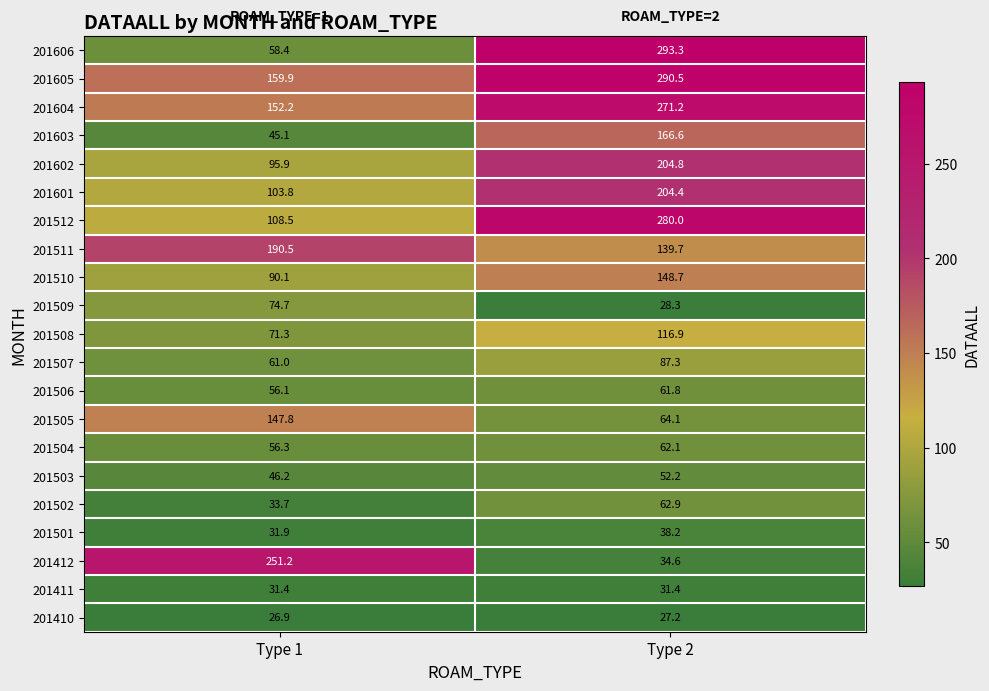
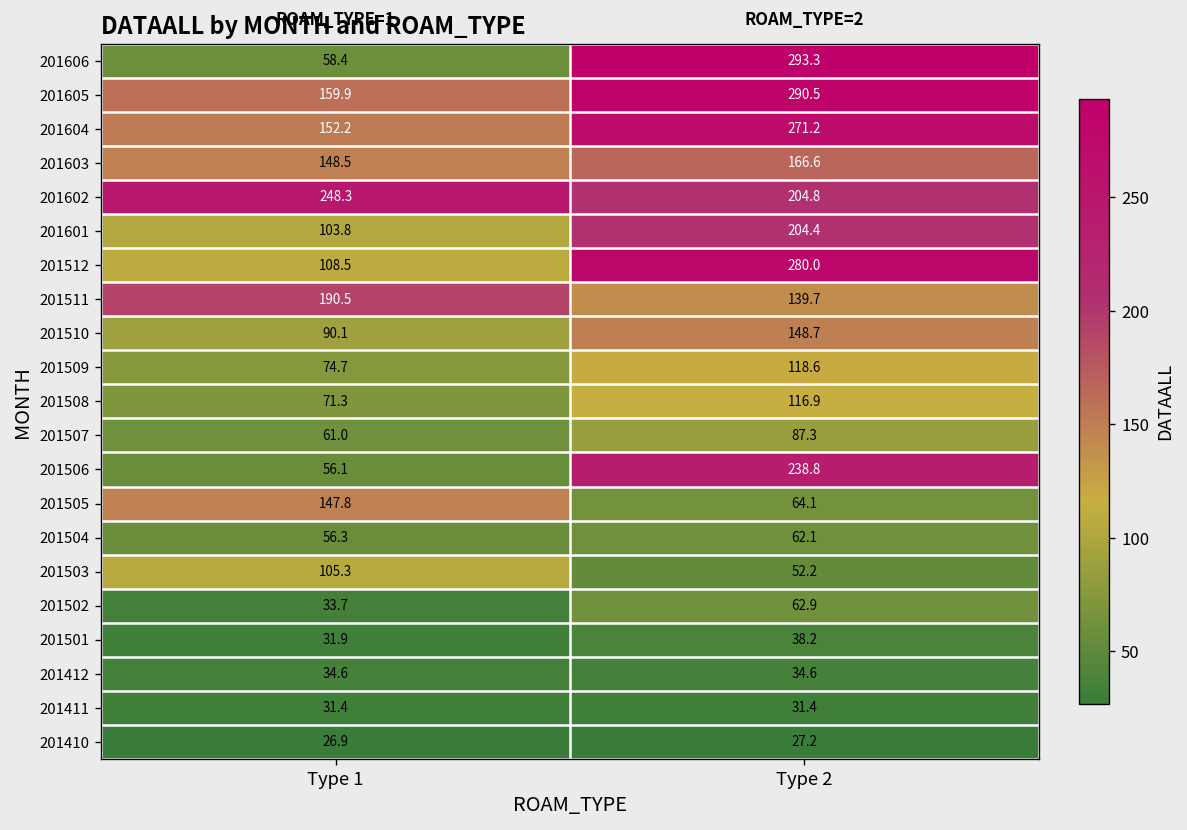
201603, Type 1: 45.1 -> 148.5
201602, Type 1: 95.9 -> 248.3
201509, Type 2: 28.3 -> 118.6
201506, Type 2: 61.8 -> 238.8
201503, Type 1: 46.2 -> 105.3
201412, Type 1: 251.2 -> 34.6
